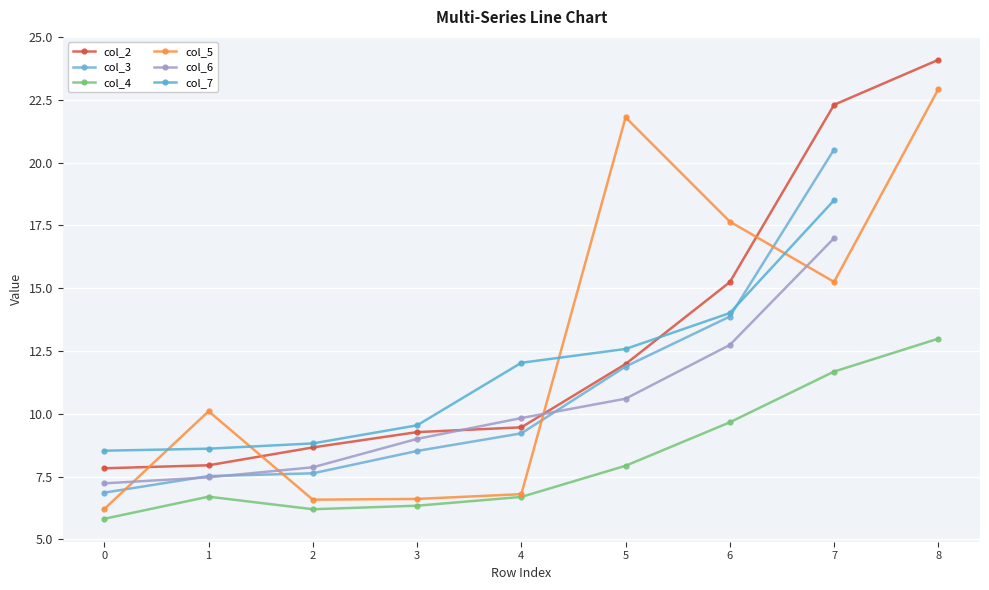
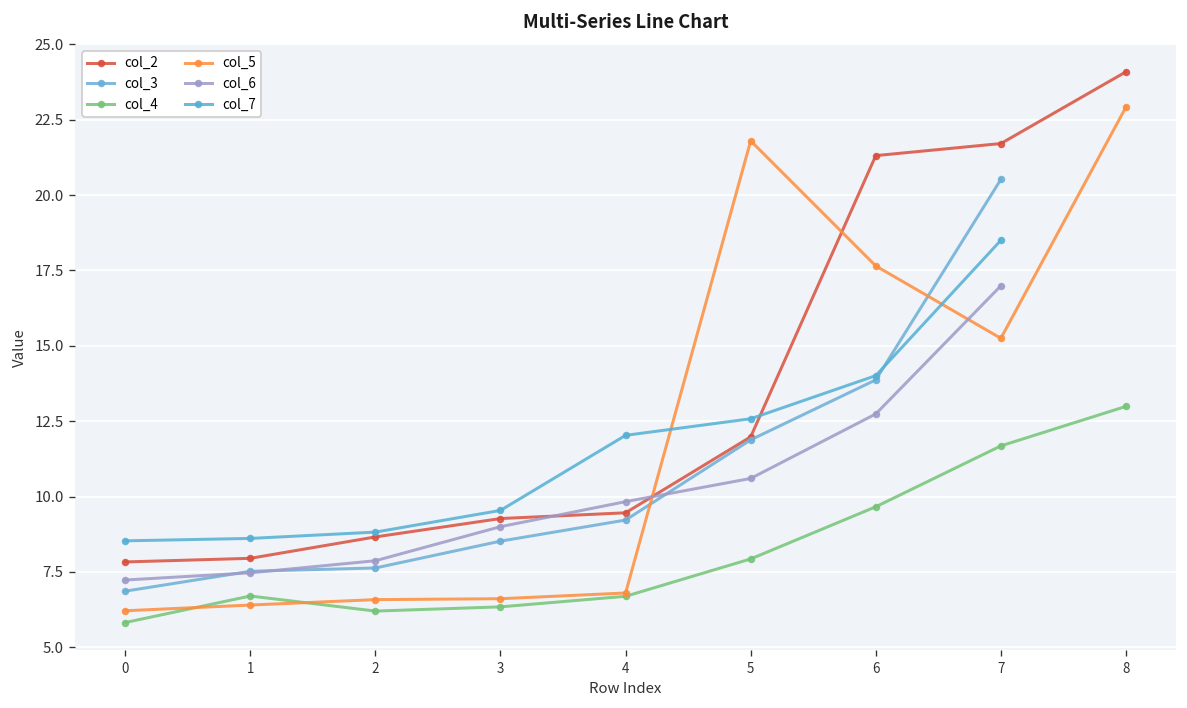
col_5, 1: 10.1 -> 6.4
col_2, 6: 15.2 -> 21.3
col_2, 7: 22.3 -> 21.7
